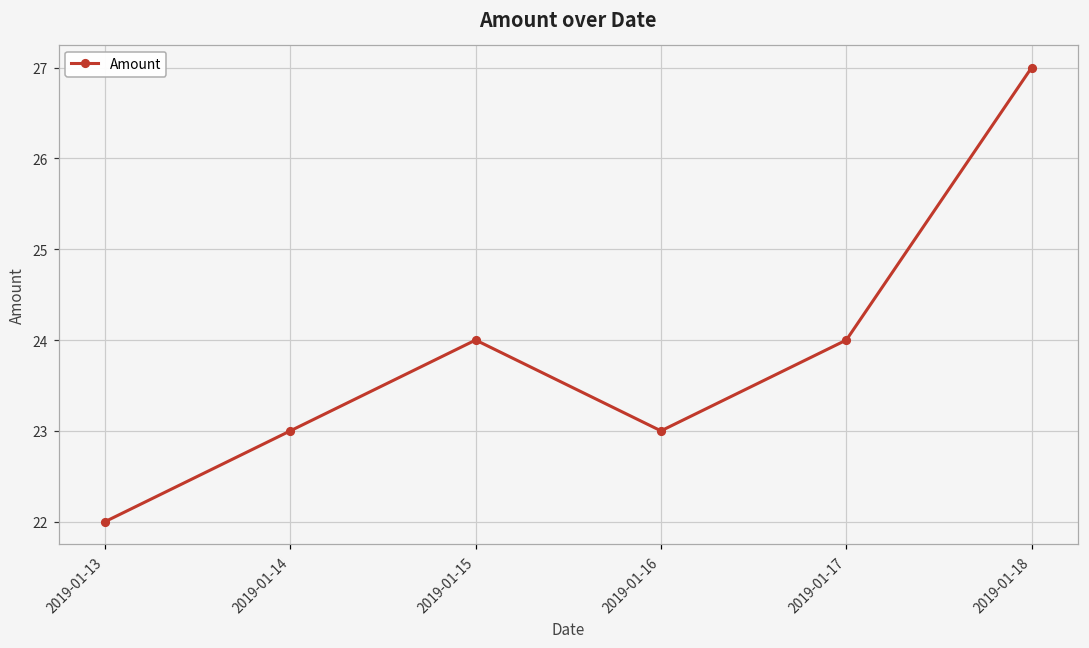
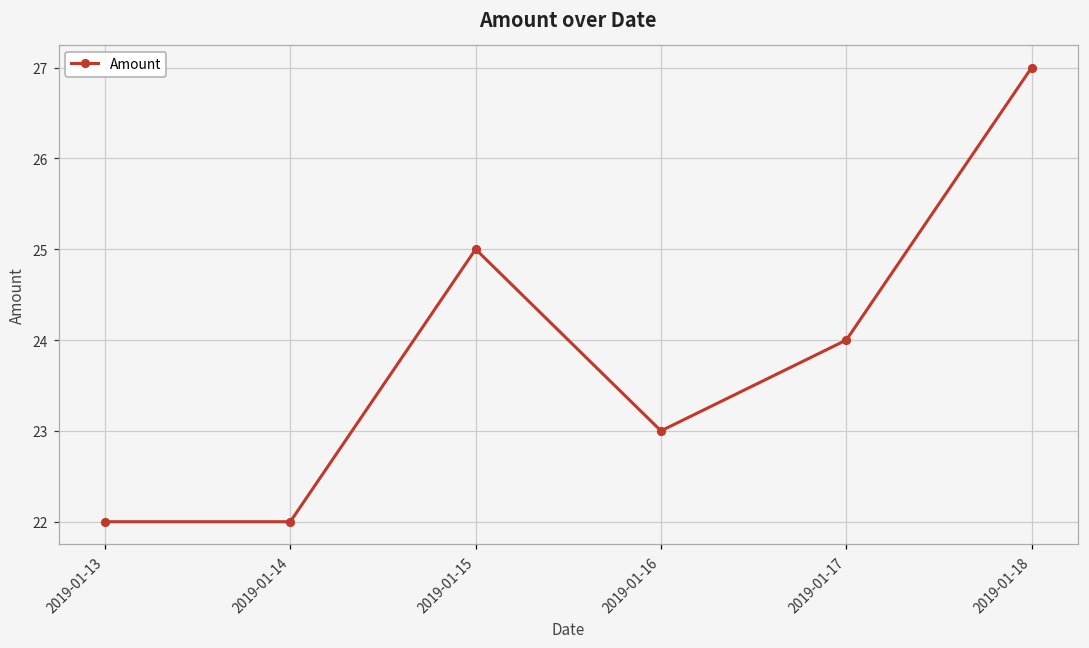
2019-01-14: 23 -> 22
2019-01-15: 24 -> 25
